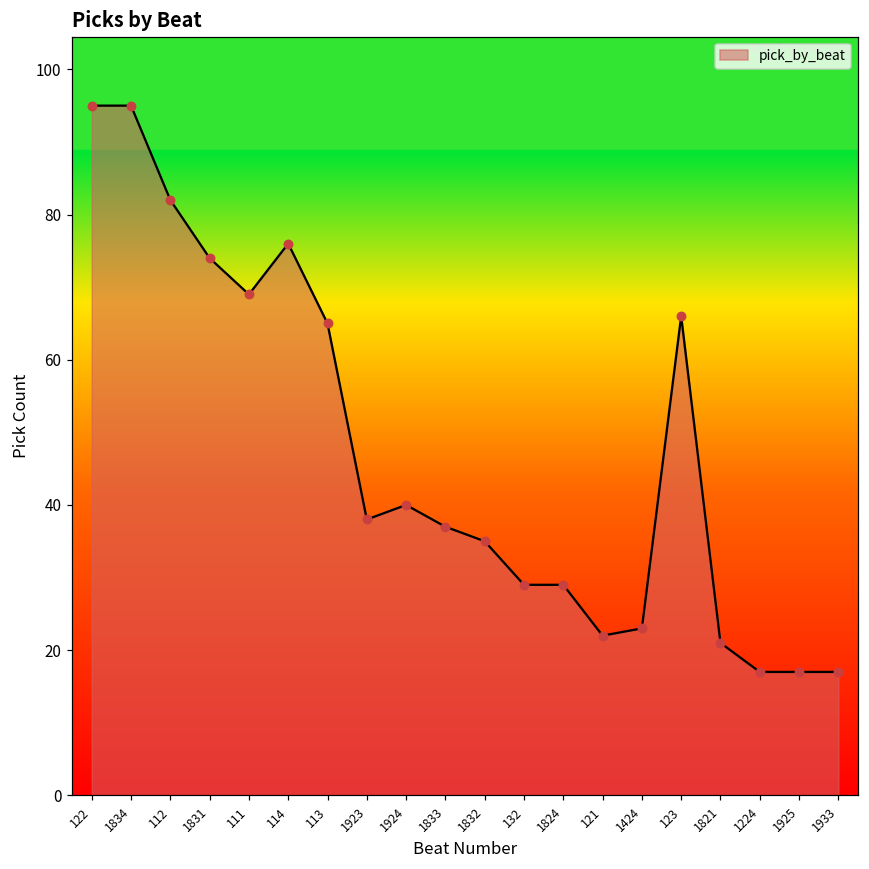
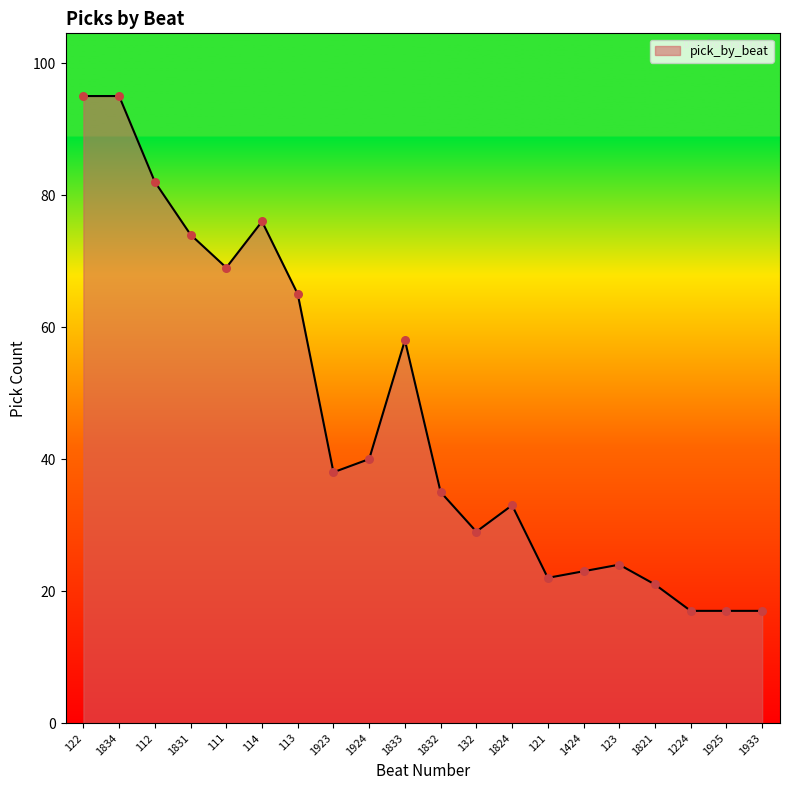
1833: 37 -> 58
1824: 29 -> 33
123: 66 -> 24
